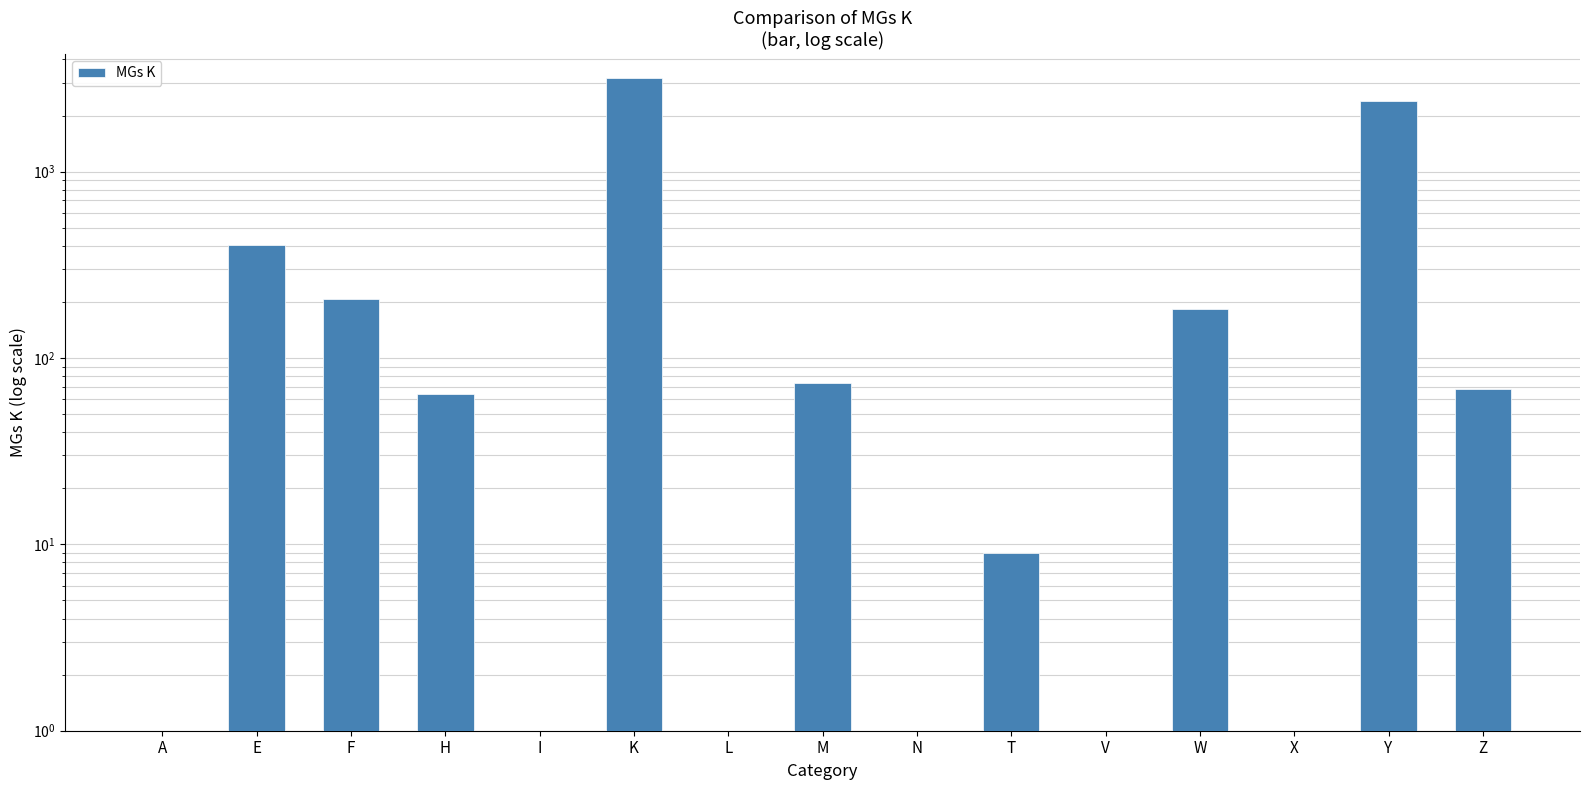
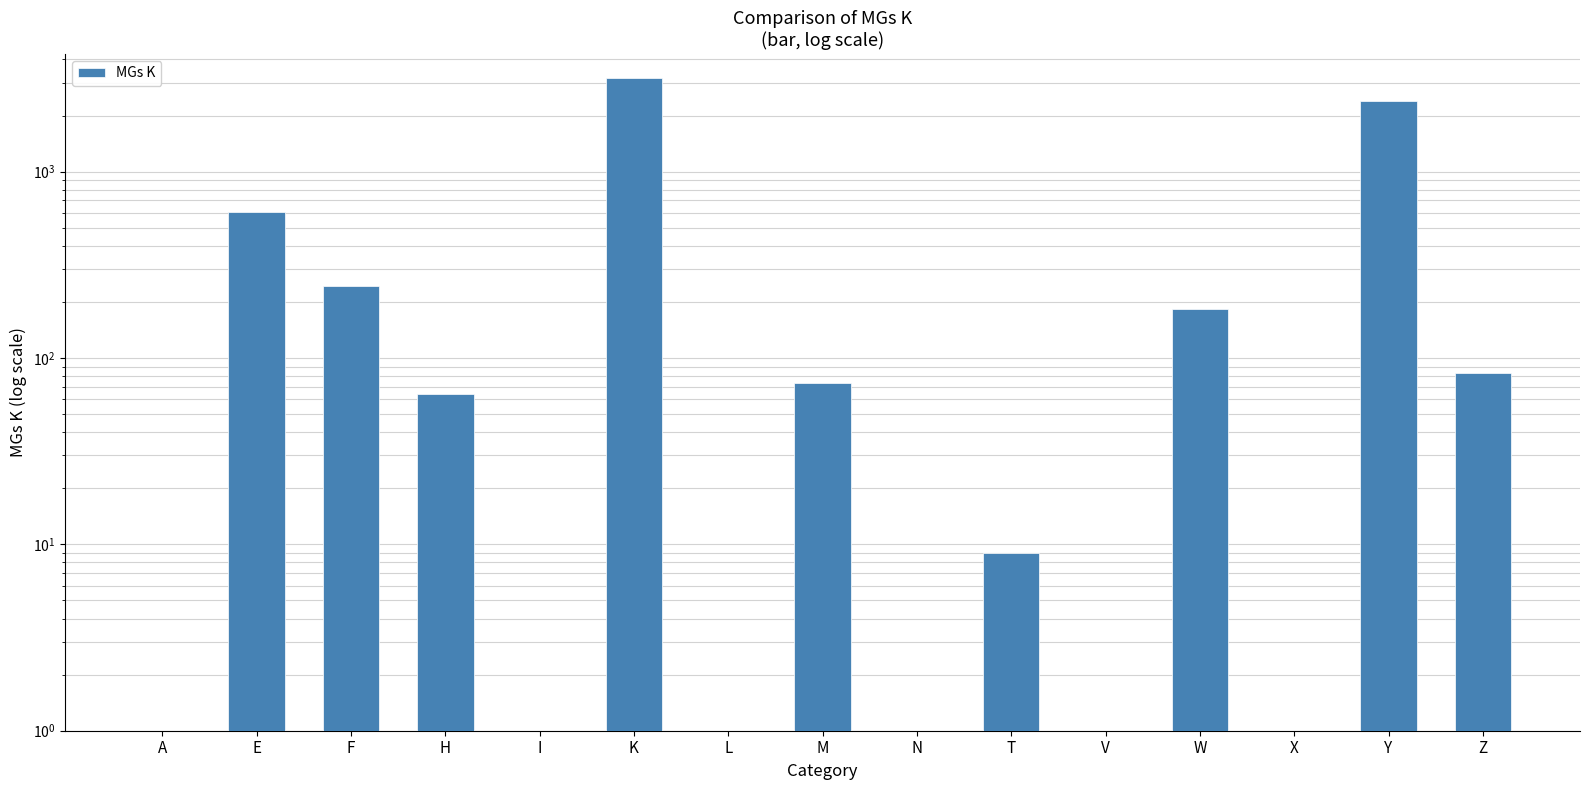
E: 400 -> 610
F: 210 -> 240
Z: 68 -> 80
